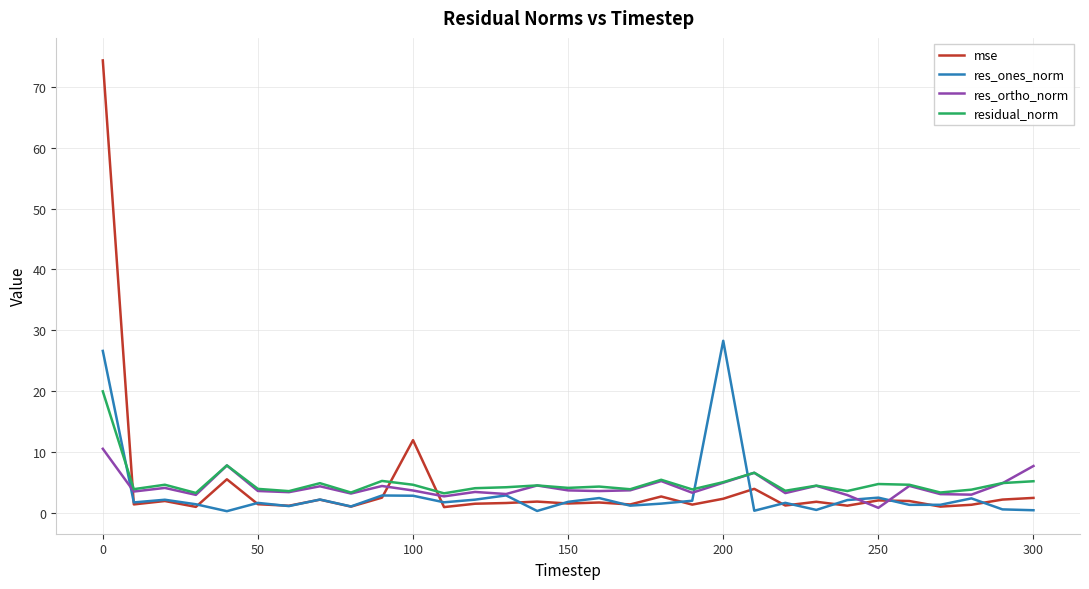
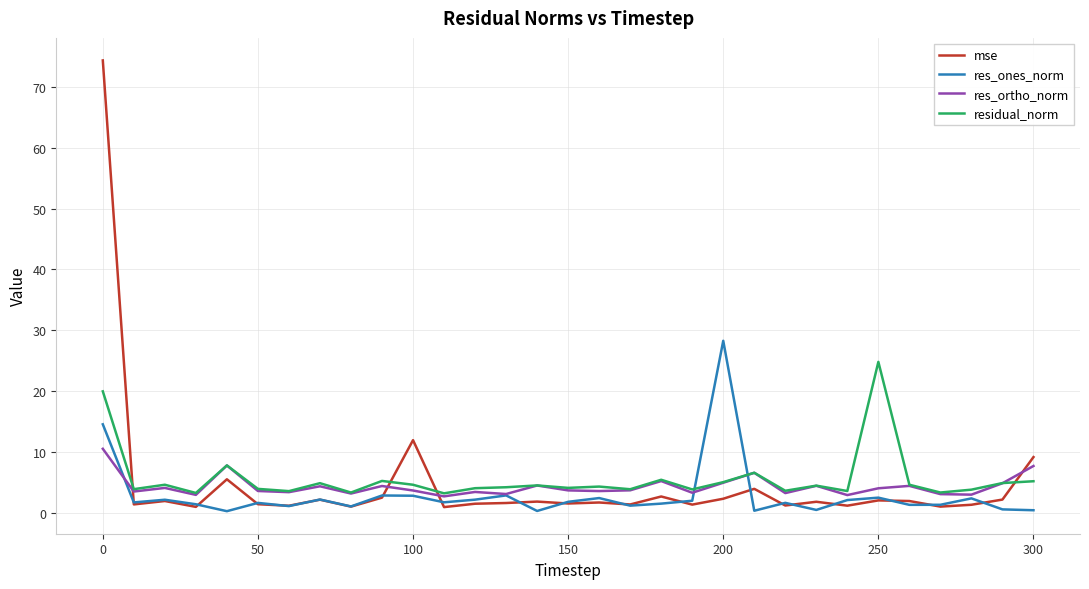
res_ones_norm, 0: 27 -> 15
res_ortho_norm, 250: 1 -> 4
residual_norm, 250: 5 -> 25
mse, 300: 2 -> 9
